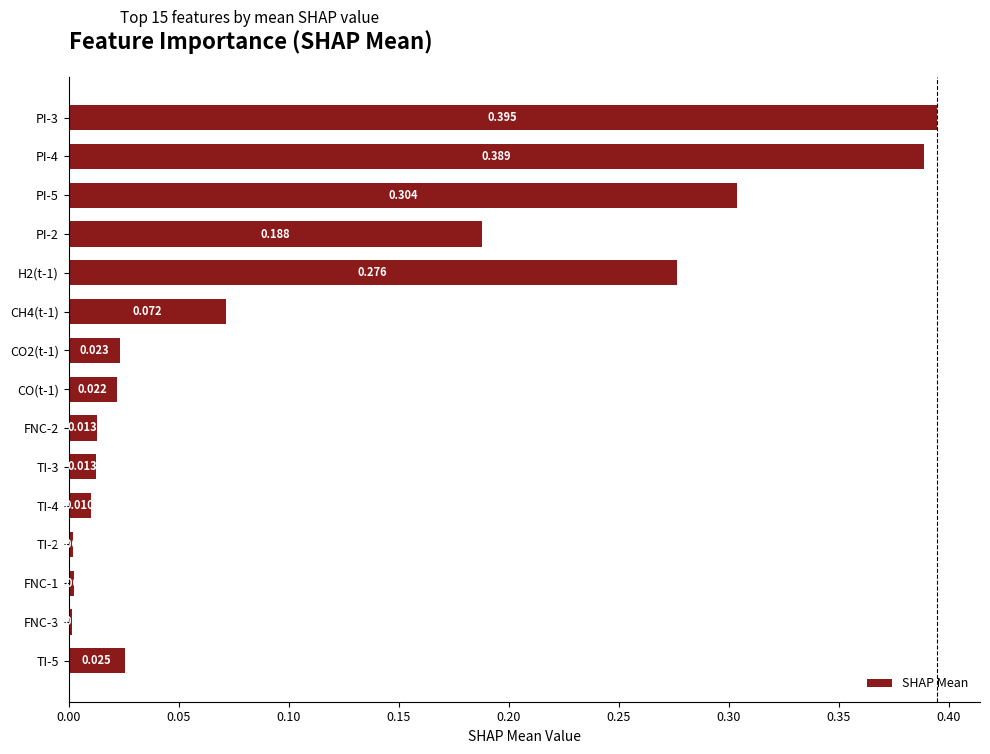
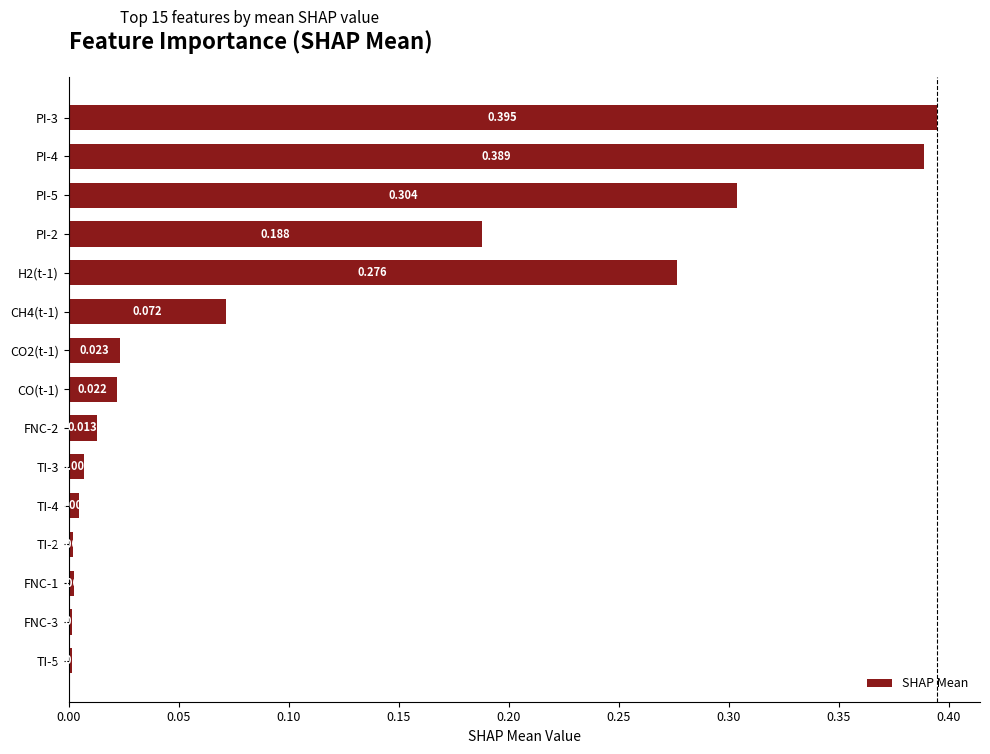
TI-3: 0.013 -> 0.007
TI-4: 0.010 -> 0.005
TI-5: 0.025 -> 0.001
